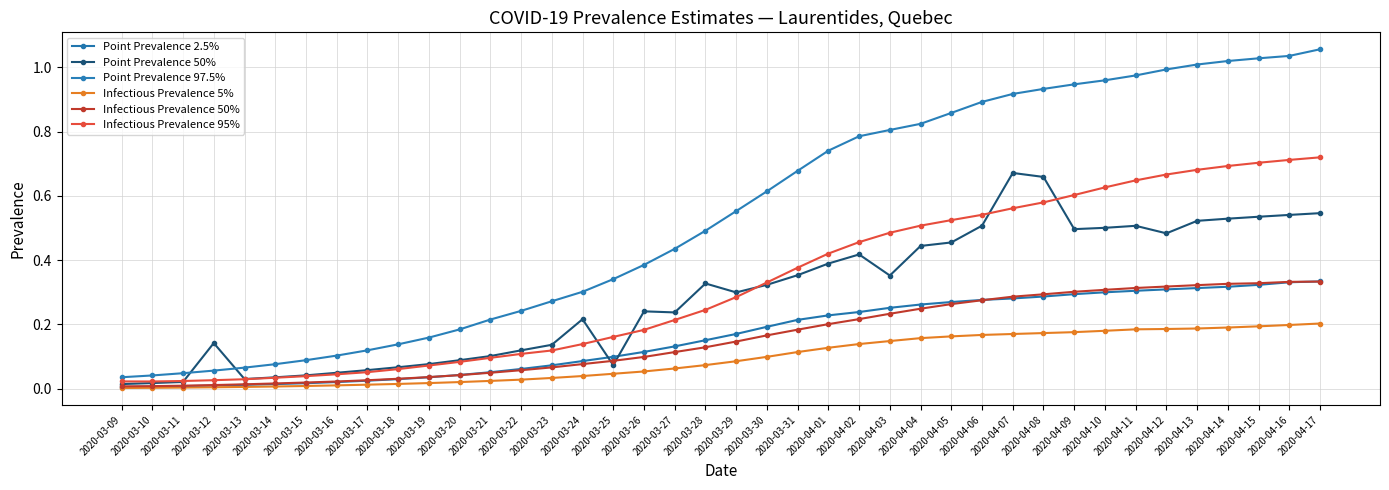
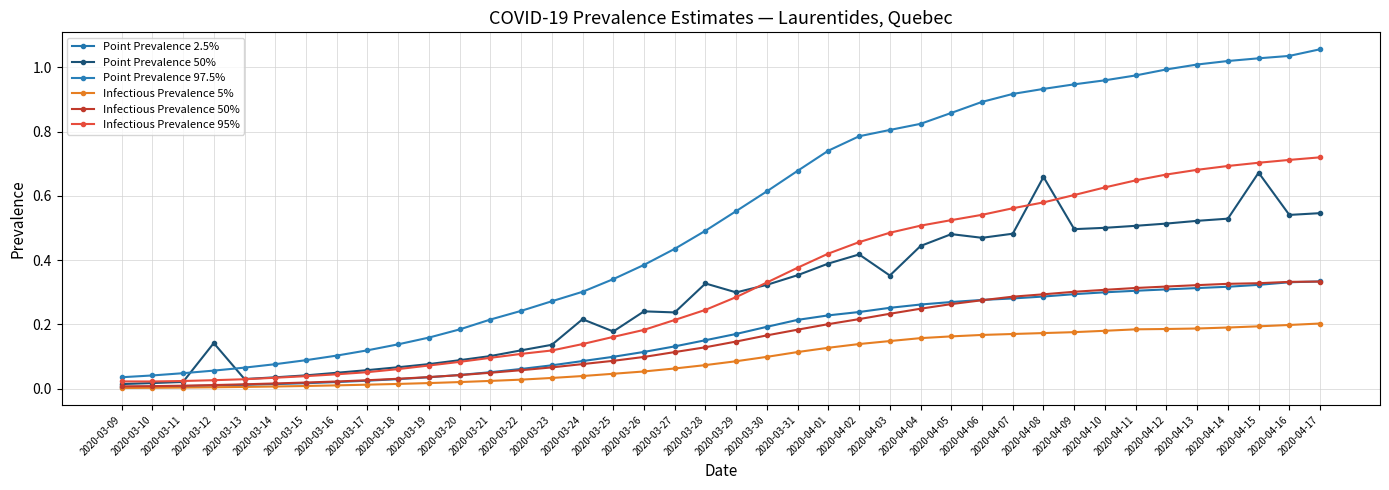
Point Prevalence 50%, 2020-03-25: 0.07 -> 0.18
Point Prevalence 50%, 2020-04-05: 0.46 -> 0.48
Point Prevalence 50%, 2020-04-06: 0.51 -> 0.47
Point Prevalence 50%, 2020-04-07: 0.67 -> 0.48
Point Prevalence 50%, 2020-04-12: 0.48 -> 0.51
Point Prevalence 50%, 2020-04-15: 0.53 -> 0.67
